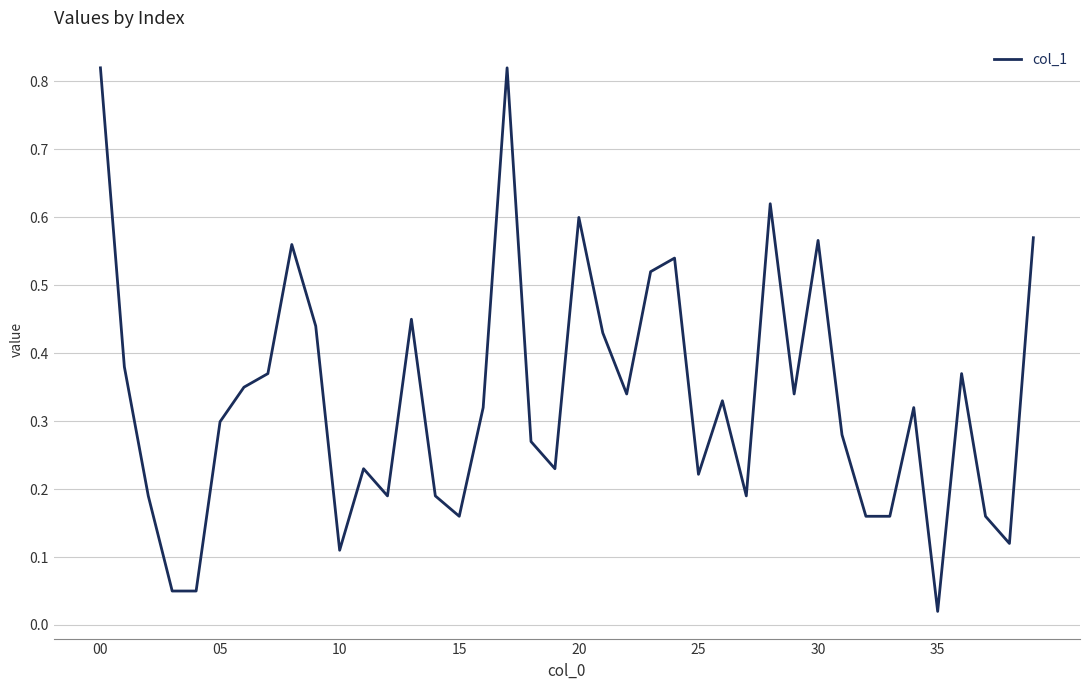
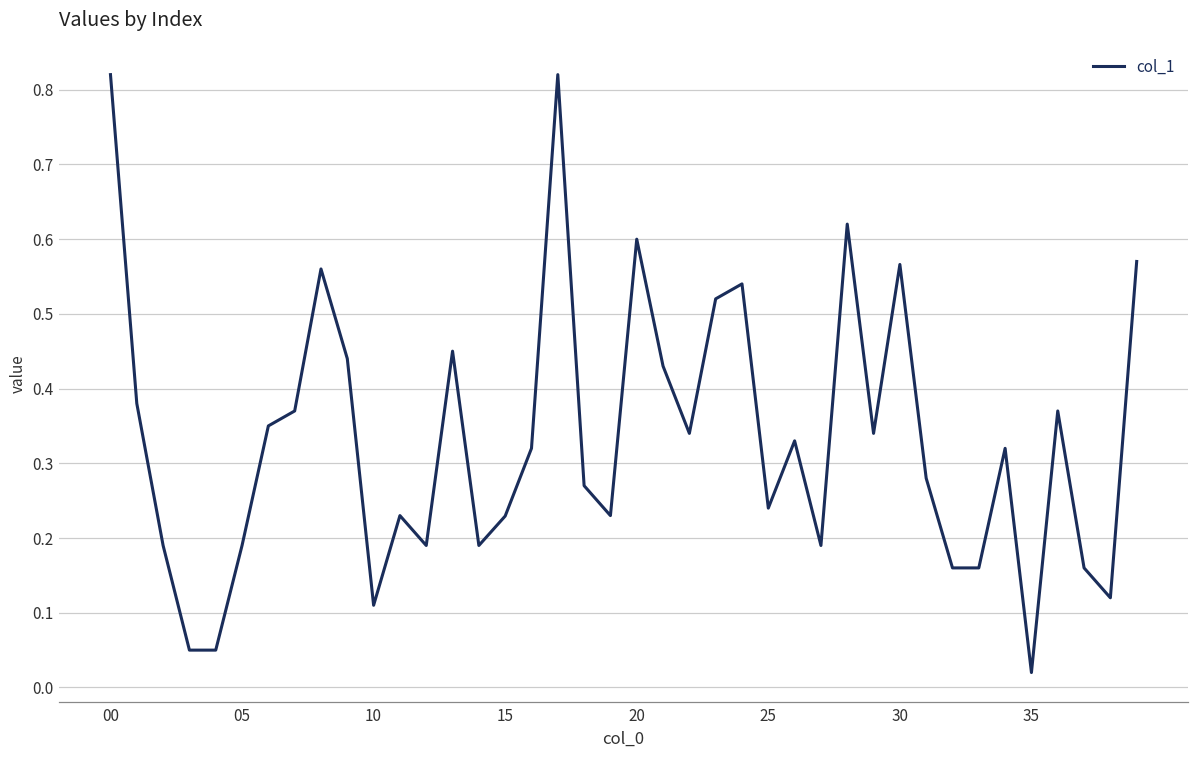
05: 0.30 -> 0.19
15: 0.16 -> 0.23
25: 0.22 -> 0.24
